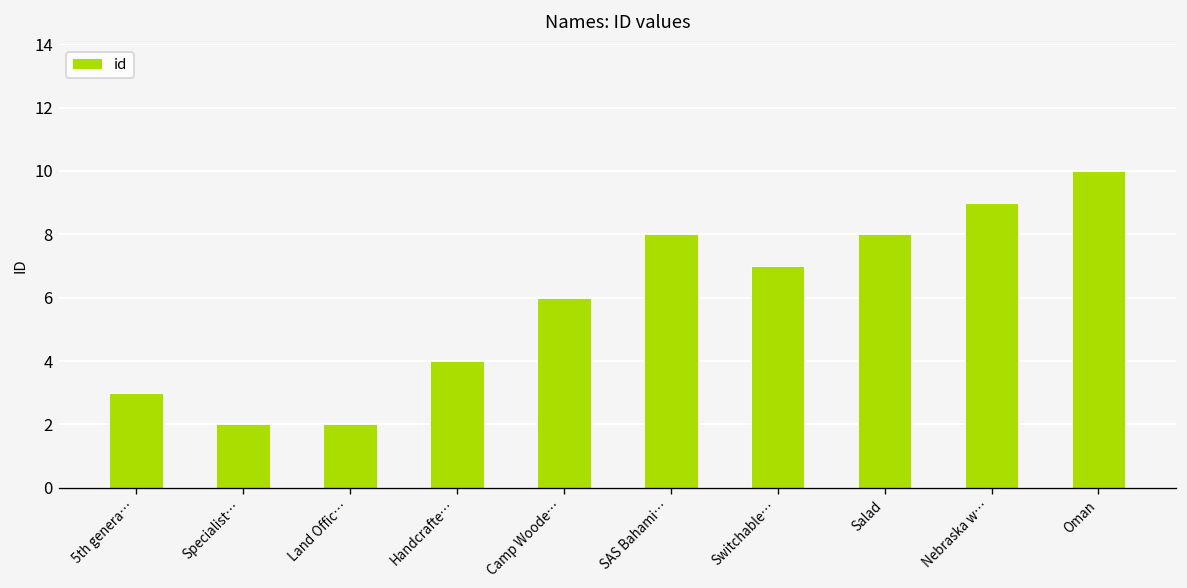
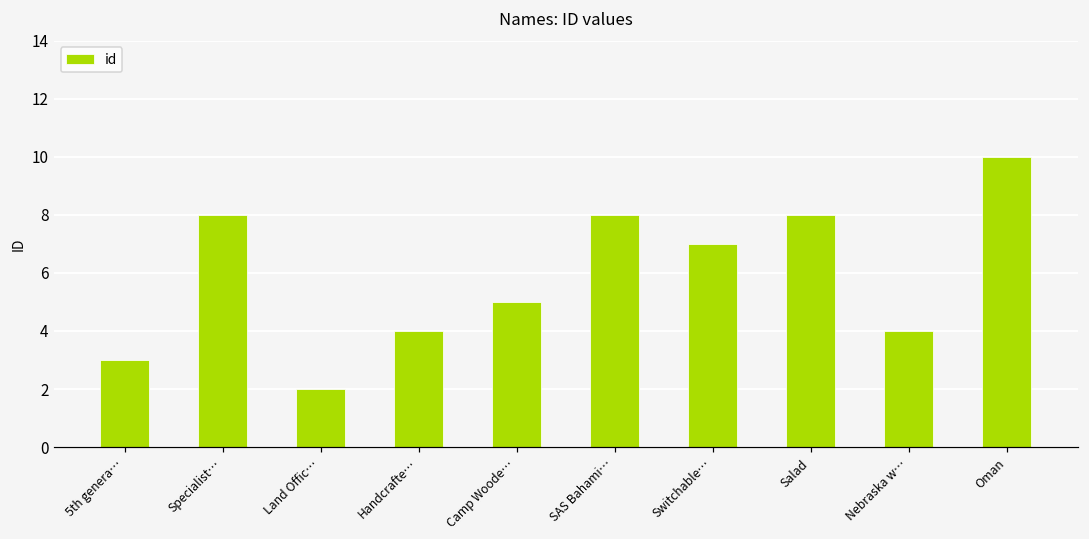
Specialist…: 2 -> 8
Camp Woode…: 6 -> 5
Nebraska w…: 9 -> 4
